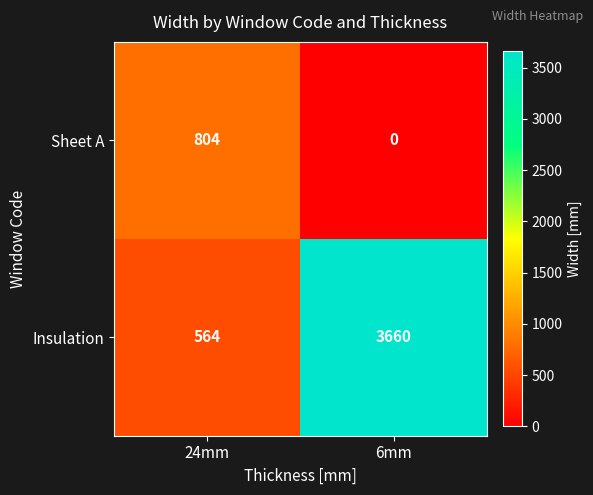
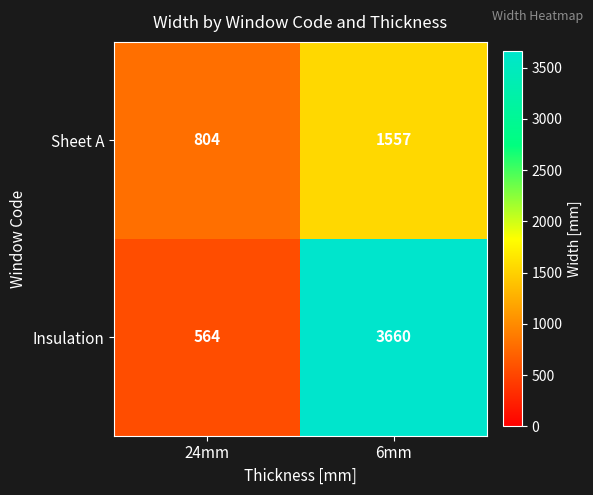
Sheet A, 6mm: 0 -> 1557
